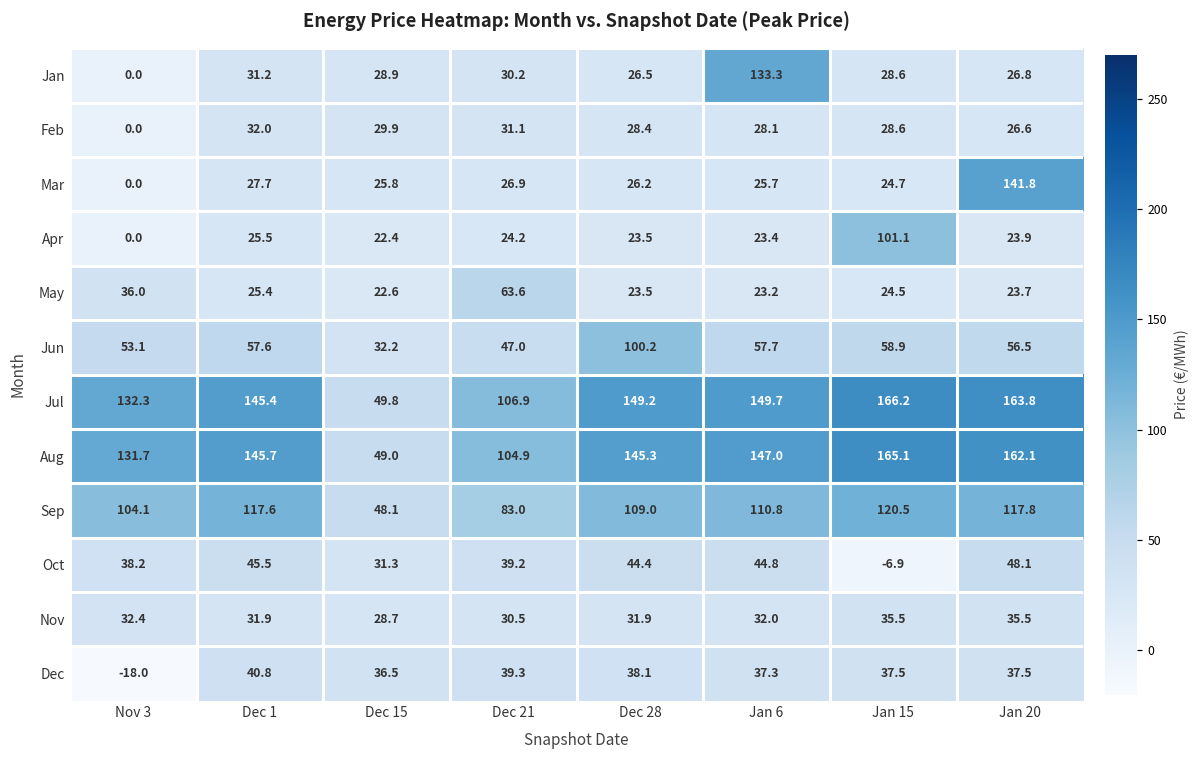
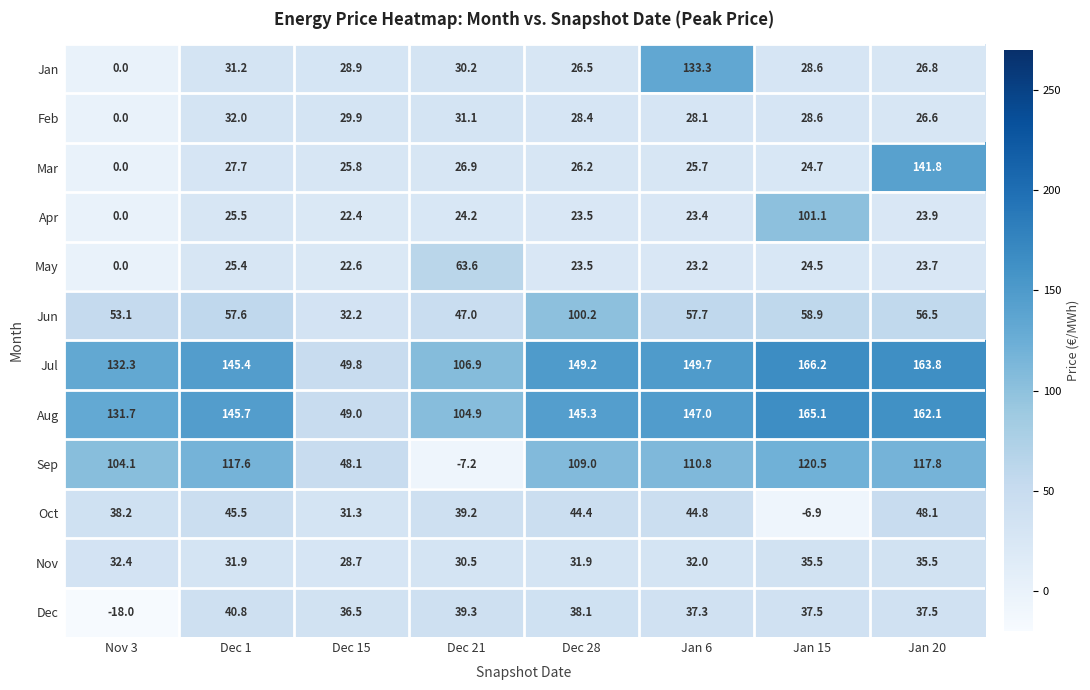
May, Nov 3: 36.0 -> 0.0
Sep, Dec 21: 83.0 -> -7.2
